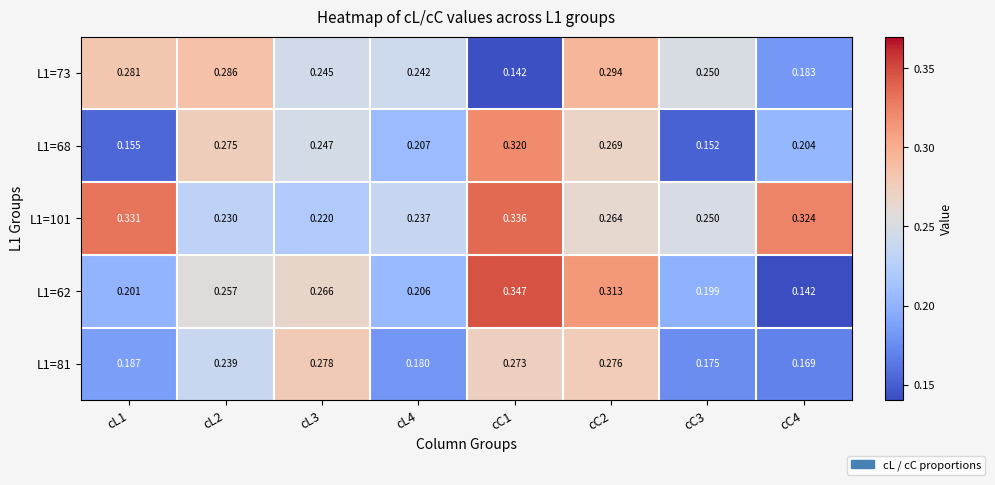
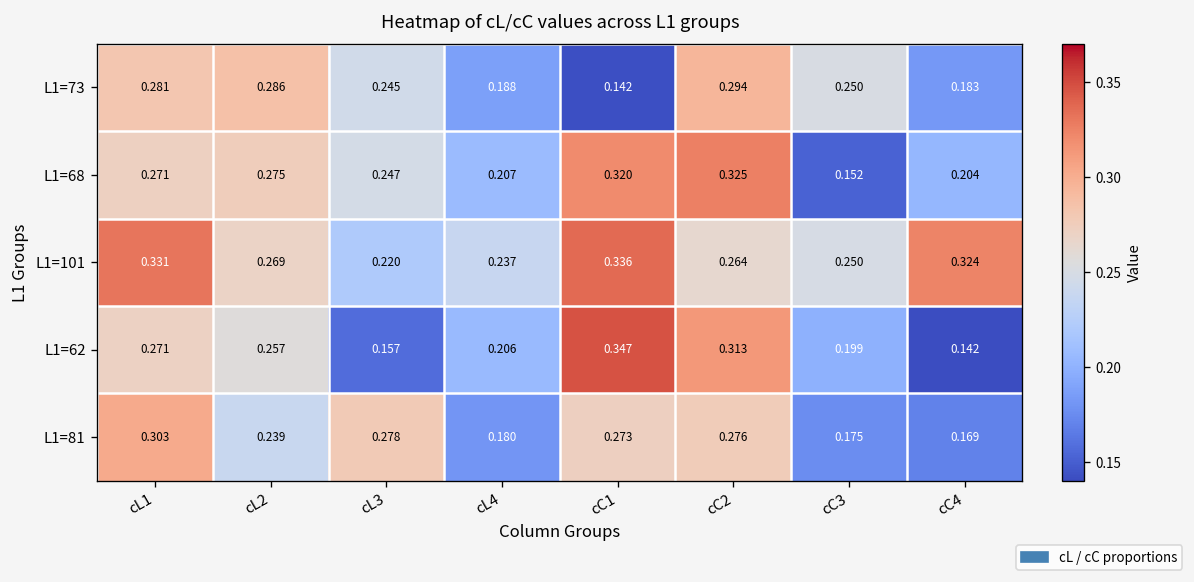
L1=73, cL4: 0.242 -> 0.188
L1=68, cL1: 0.155 -> 0.271
L1=68, cC2: 0.269 -> 0.325
L1=101, cL2: 0.230 -> 0.269
L1=62, cL1: 0.201 -> 0.271
L1=62, cL3: 0.266 -> 0.157
L1=81, cL1: 0.187 -> 0.303
